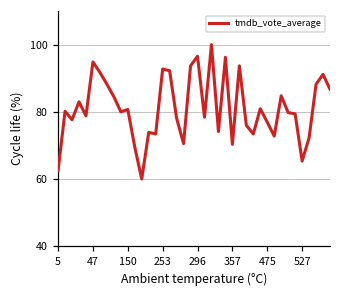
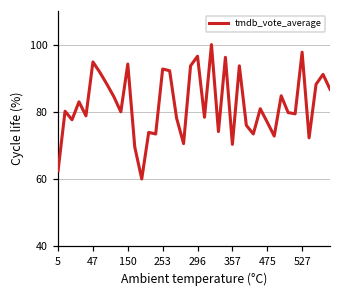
150: 81 -> 94
527: 65 -> 98
